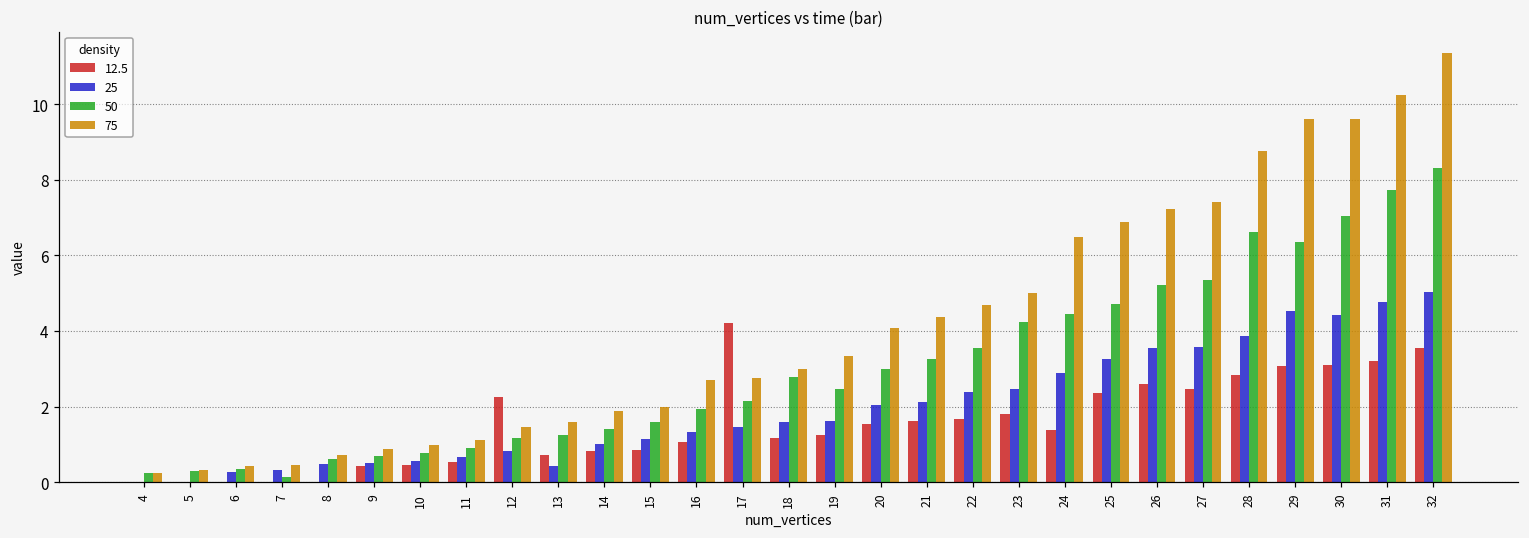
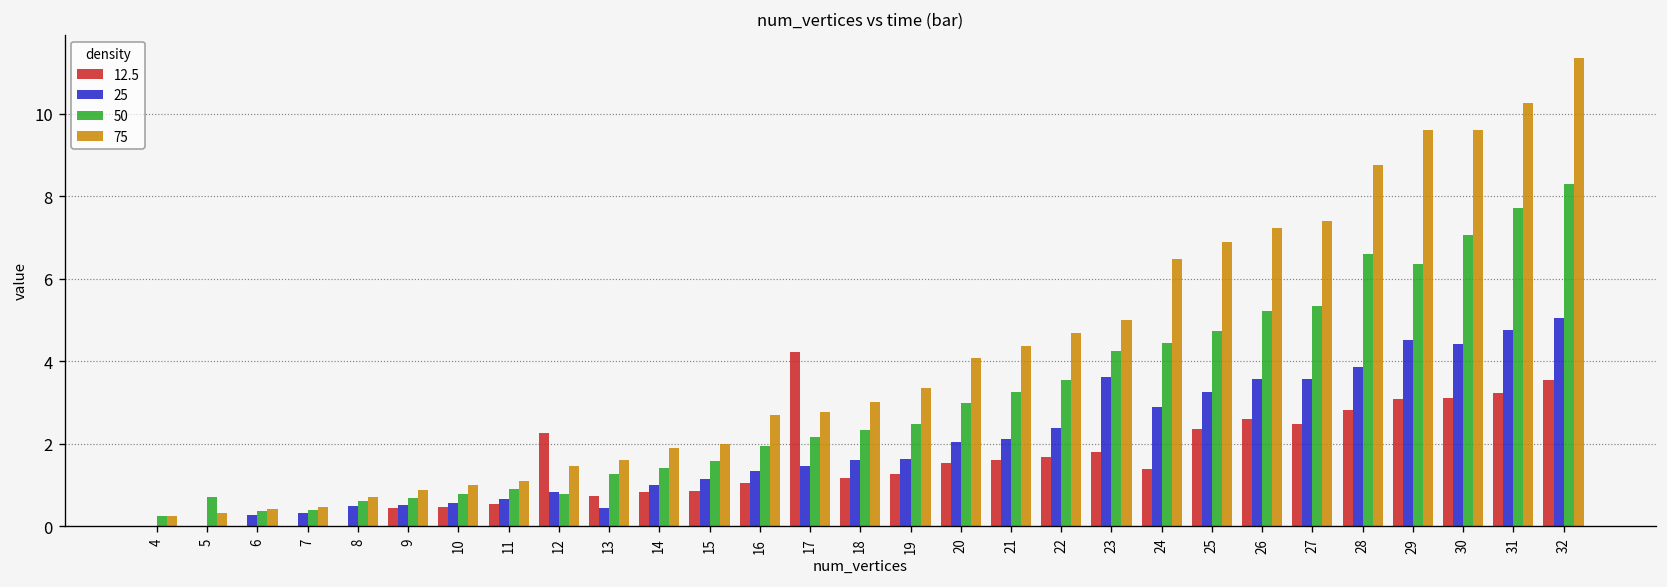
50, 5: 0.3 -> 0.7
50, 7: 0.1 -> 0.4
50, 12: 1.2 -> 0.8
50, 18: 2.8 -> 2.3
25, 23: 2.5 -> 3.6
